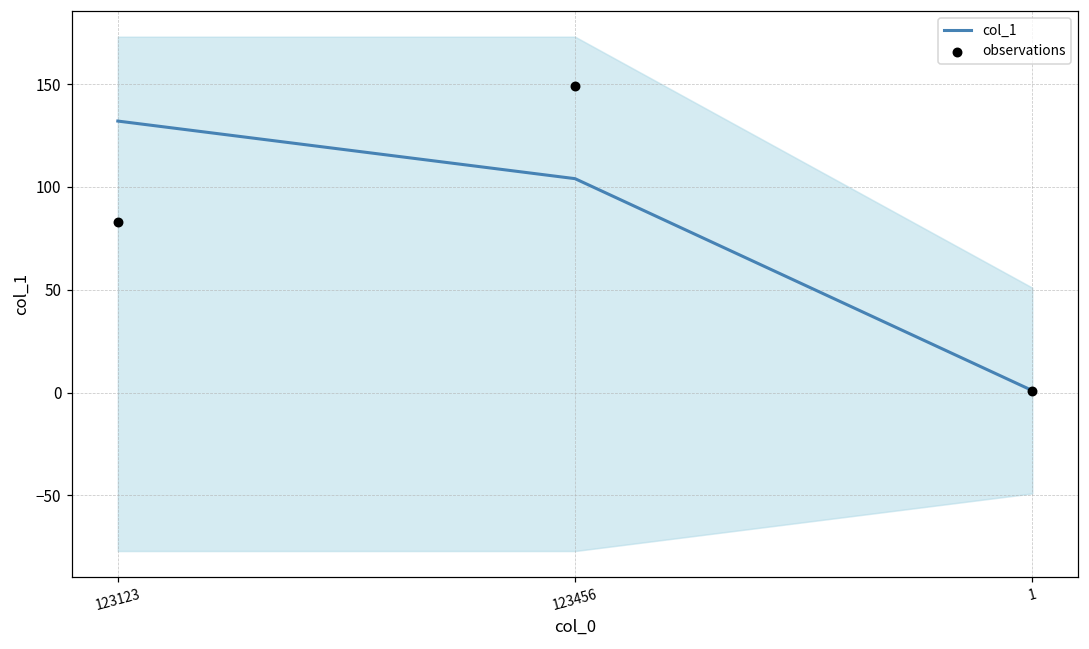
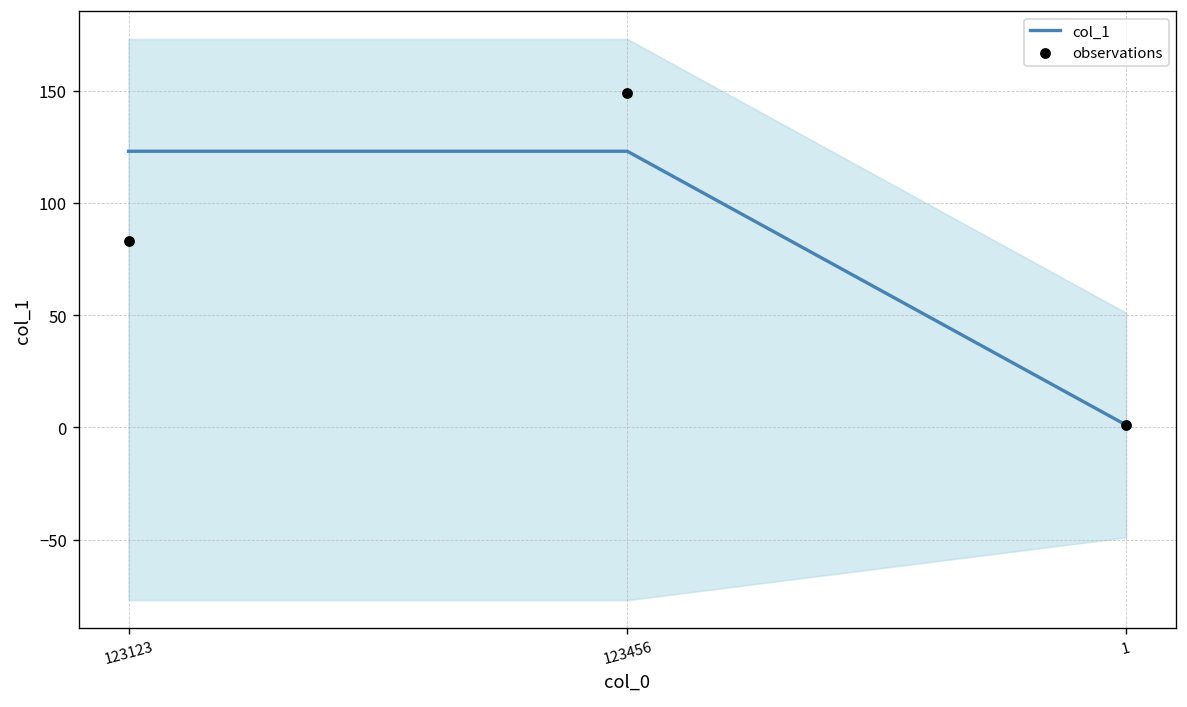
col_1, 123123: 132 -> 123
col_1, 123456: 104 -> 123
